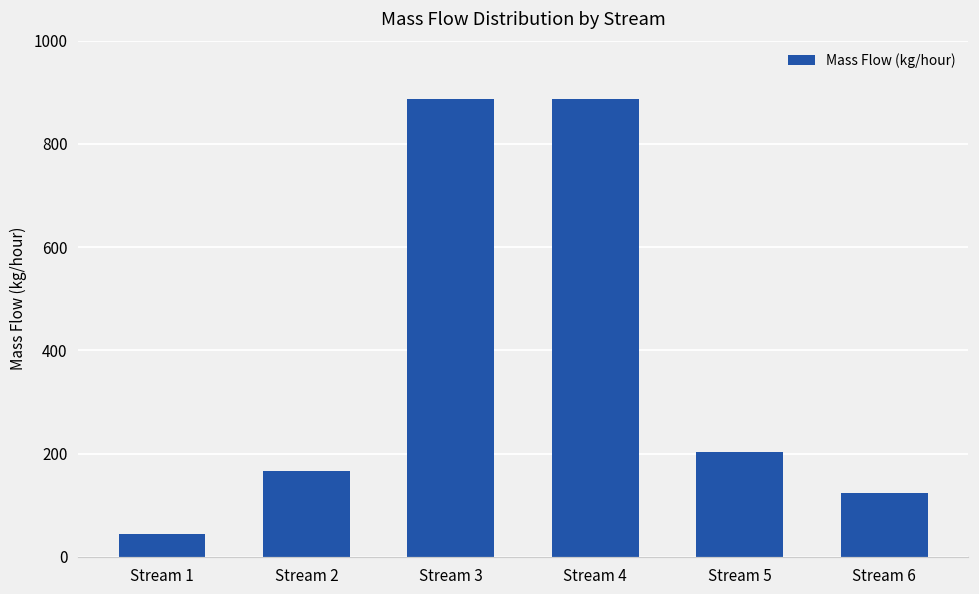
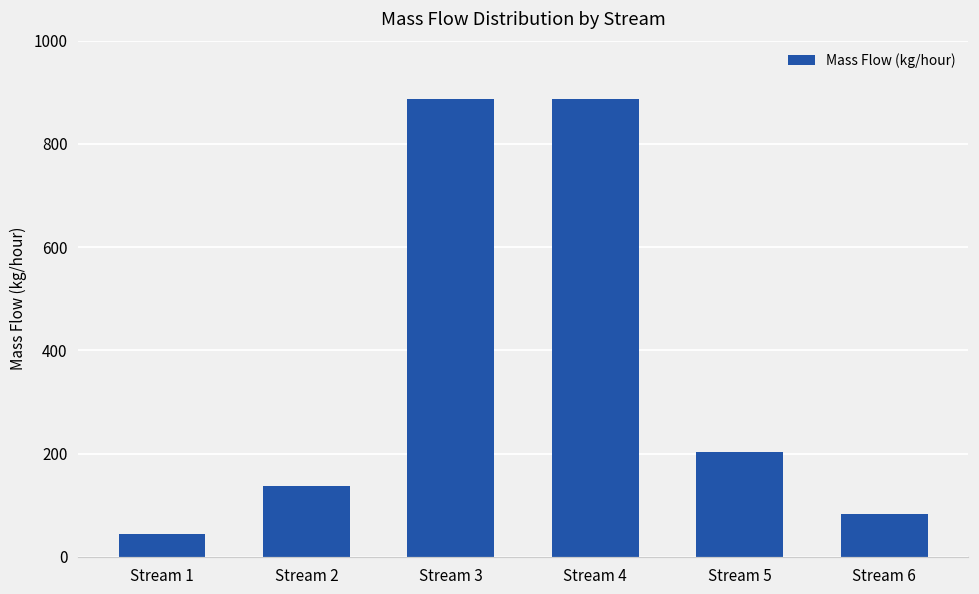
Stream 2: 170 -> 140
Stream 6: 120 -> 80
